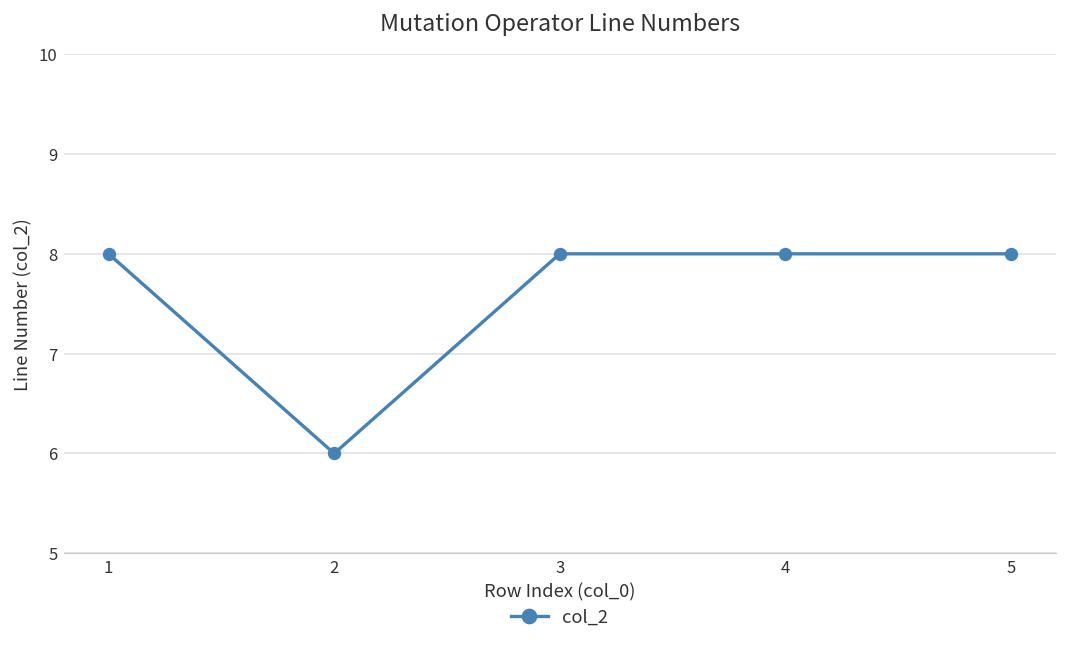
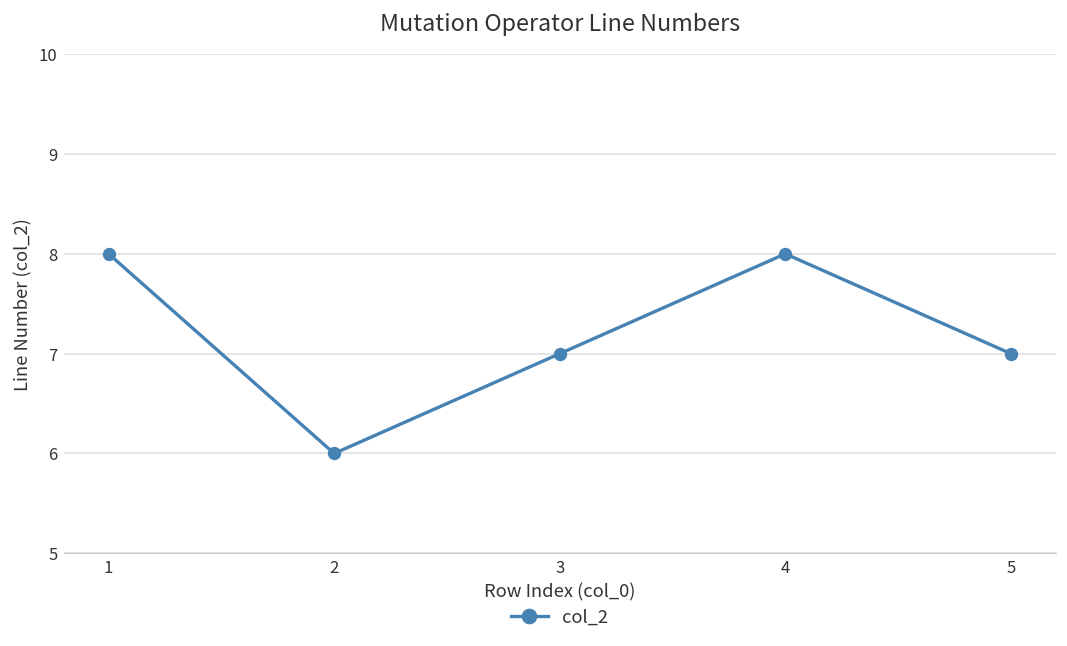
3: 8 -> 7
5: 8 -> 7
